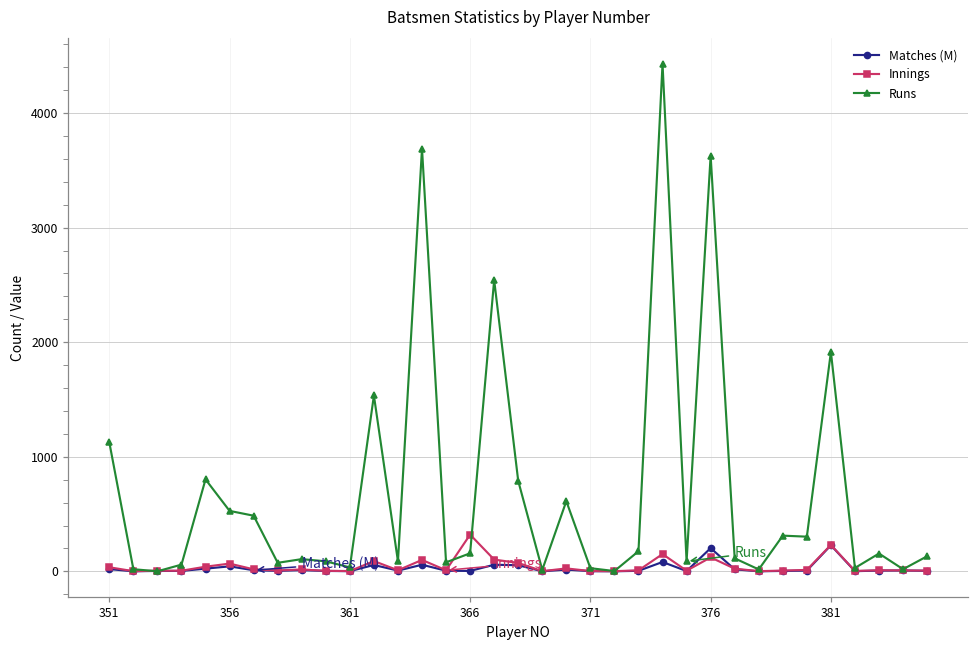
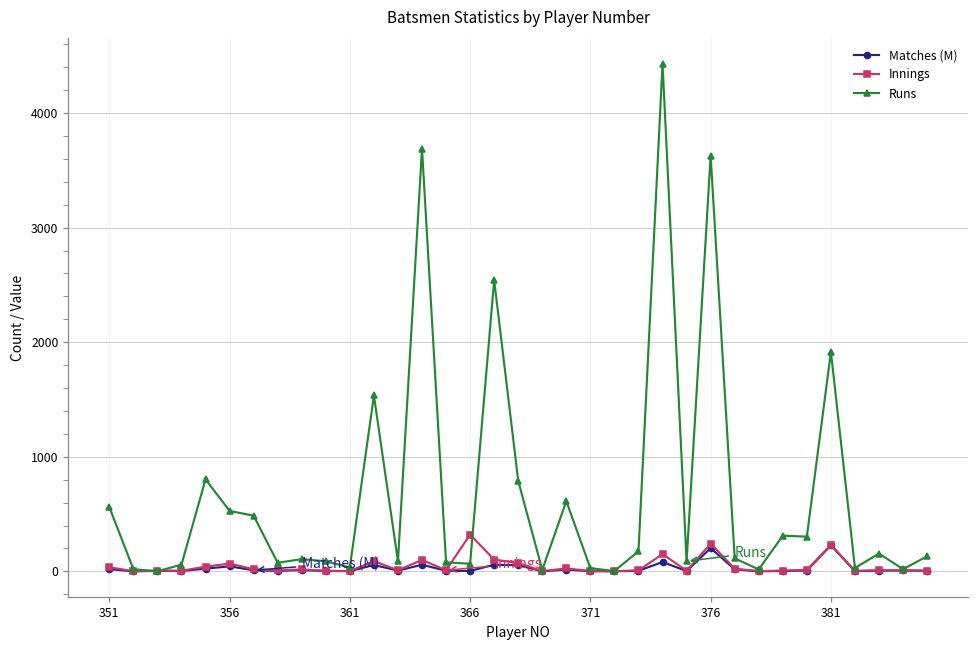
Runs, 351: 1130 -> 560
Runs, 366: 160 -> 70
Innings, 376: 120 -> 240
